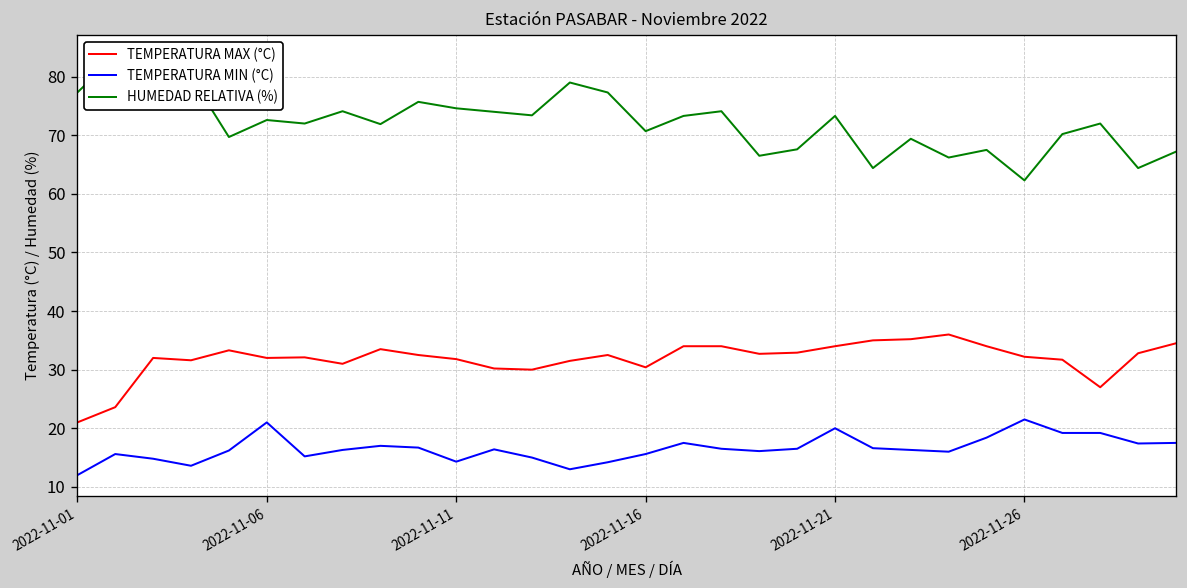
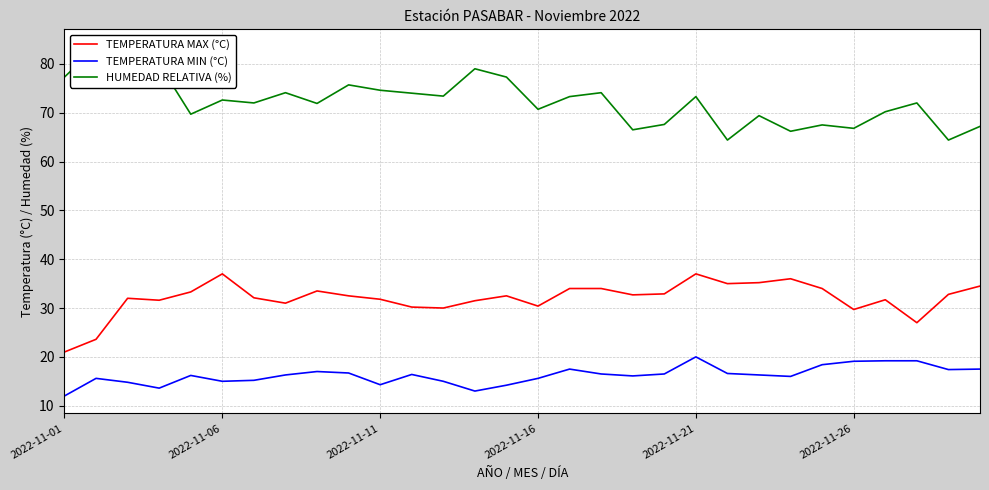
TEMPERATURA MAX (°C), 2022-11-06: 32 -> 37
TEMPERATURA MIN (°C), 2022-11-06: 21 -> 15
TEMPERATURA MAX (°C), 2022-11-21: 34 -> 37
TEMPERATURA MAX (°C), 2022-11-26: 32 -> 30
TEMPERATURA MIN (°C), 2022-11-26: 22 -> 19
HUMEDAD RELATIVA (%), 2022-11-26: 62 -> 67
